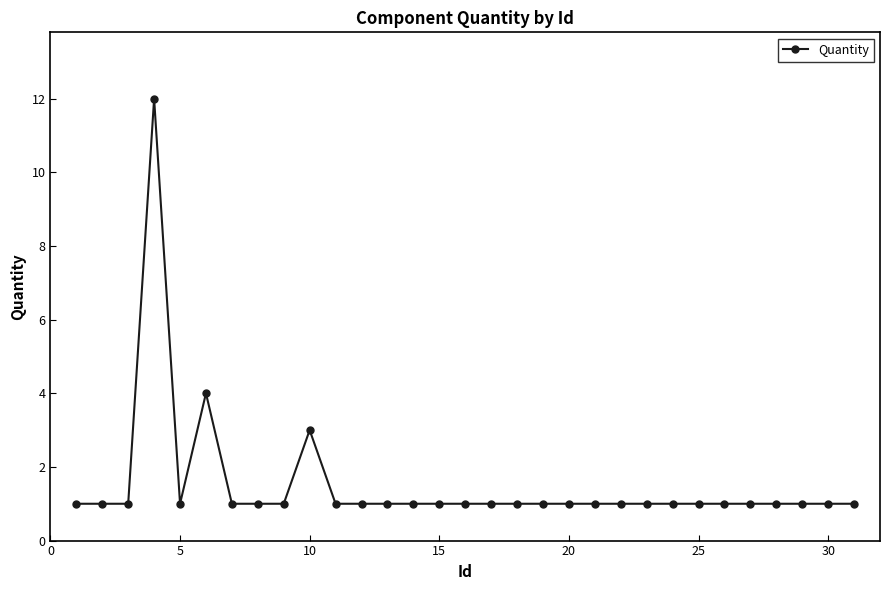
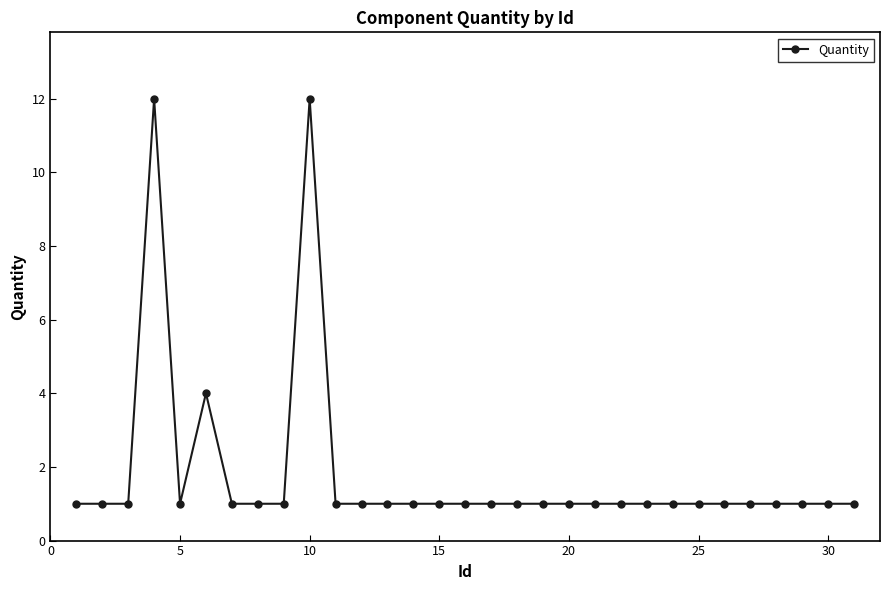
10: 3 -> 12
